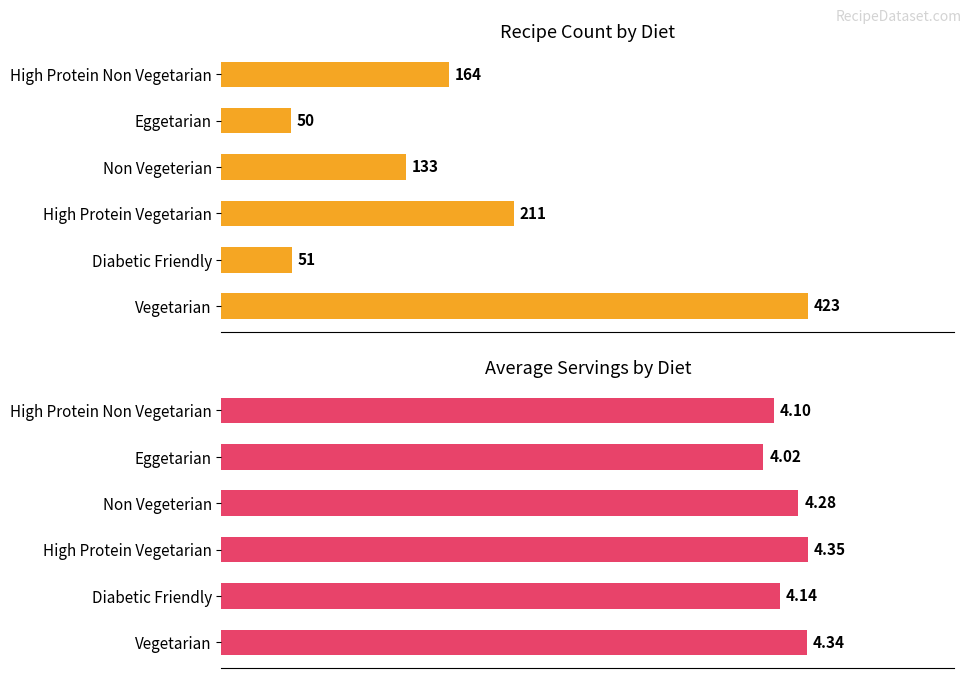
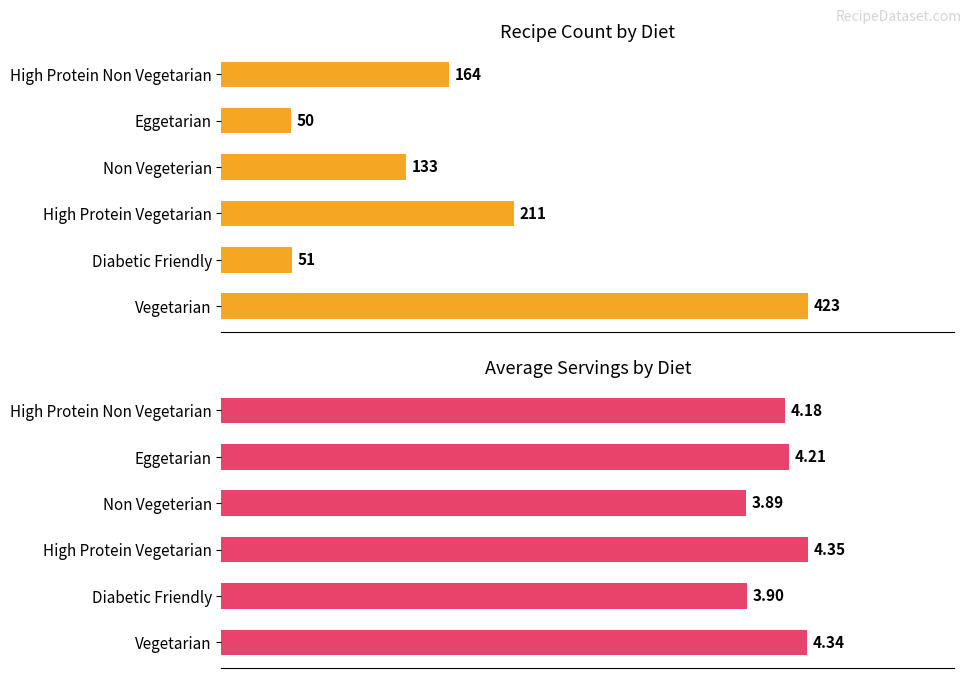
Average Servings by Diet, High Protein Non Vegetarian: 4.10 -> 4.18
Average Servings by Diet, Eggetarian: 4.02 -> 4.21
Average Servings by Diet, Non Vegeterian: 4.28 -> 3.89
Average Servings by Diet, Diabetic Friendly: 4.14 -> 3.90
